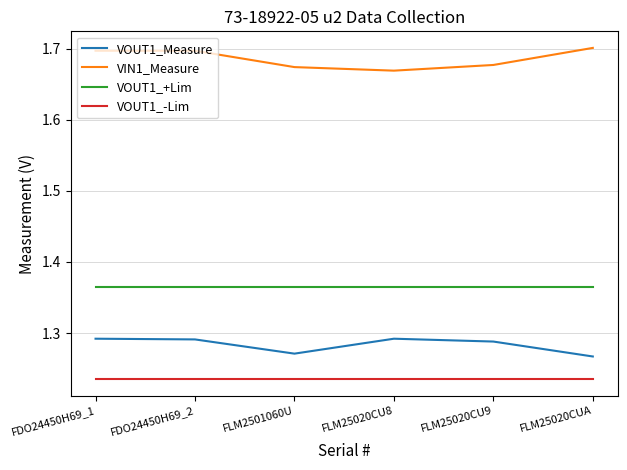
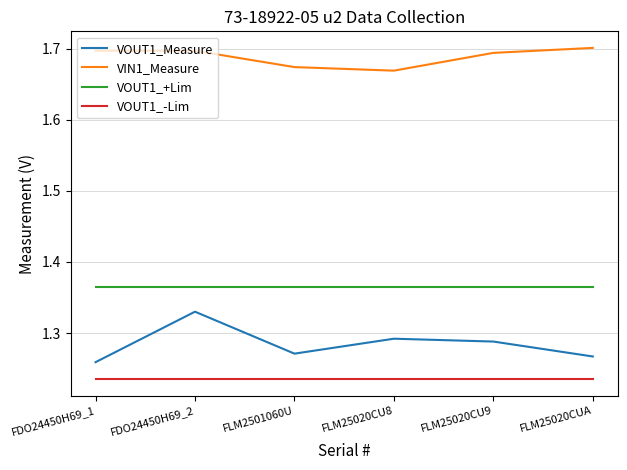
VOUT1_Measure, FDO24450H69_1: 1.29 -> 1.26
VOUT1_Measure, FDO24450H69_2: 1.29 -> 1.33
VIN1_Measure, FLM25020CU9: 1.68 -> 1.69
